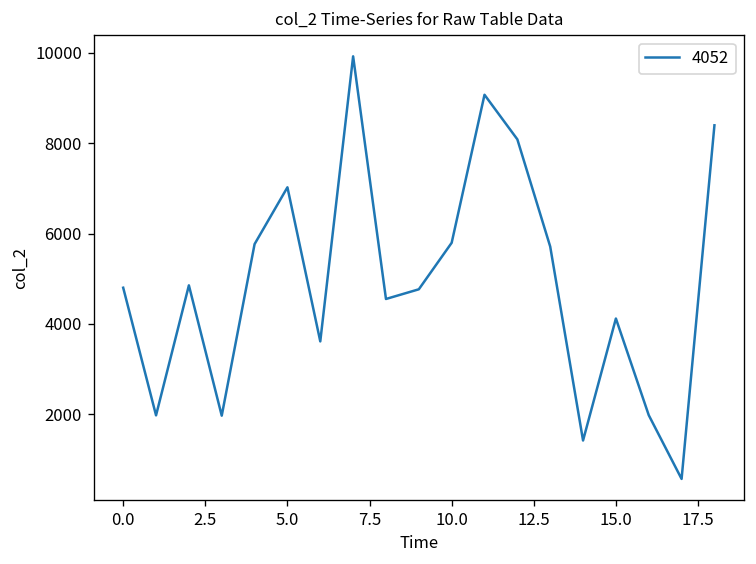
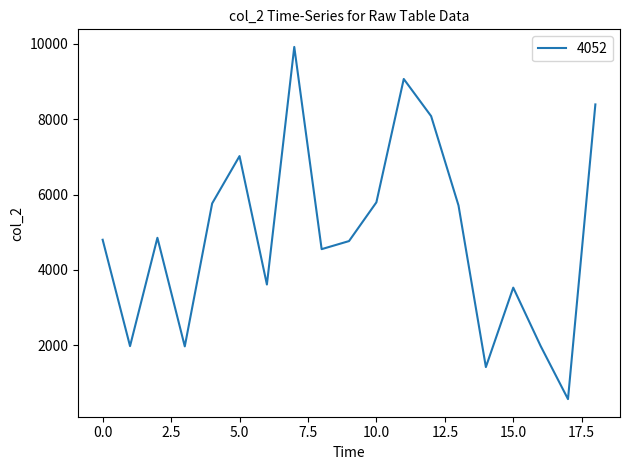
15.0: 4100 -> 3500
